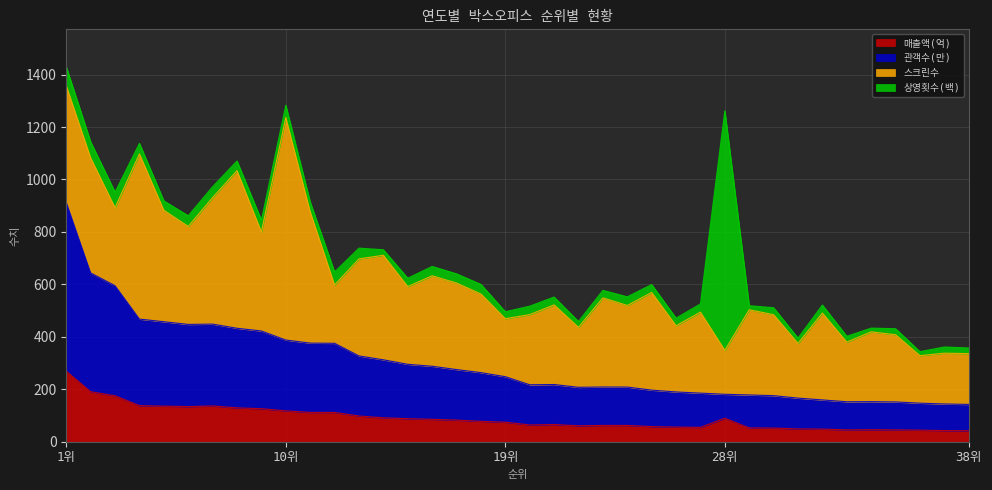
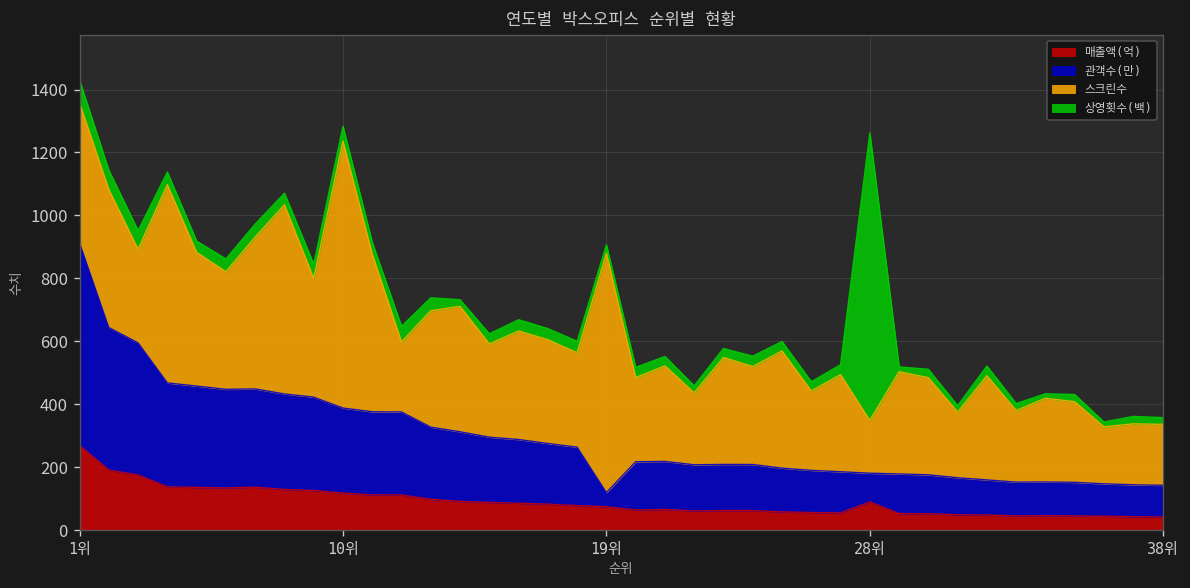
관객수(만), 19위: 170 -> 40
스크린수, 19위: 220 -> 760
